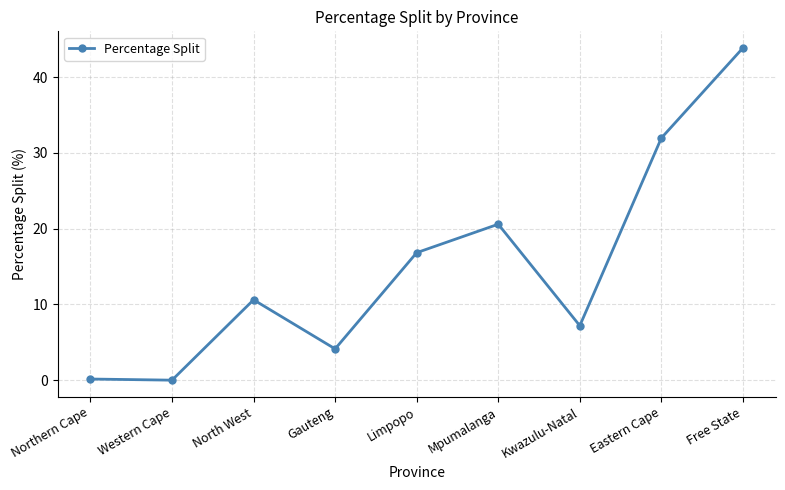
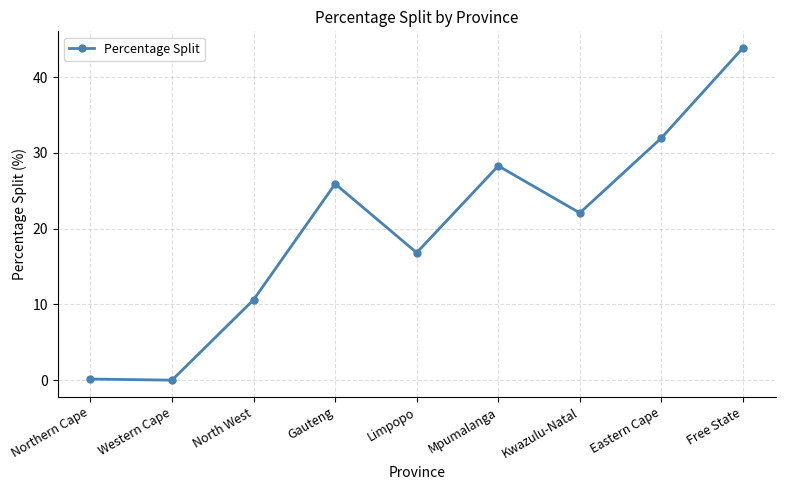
Gauteng: 4 -> 26
Mpumalanga: 21 -> 28
Kwazulu-Natal: 7 -> 22
